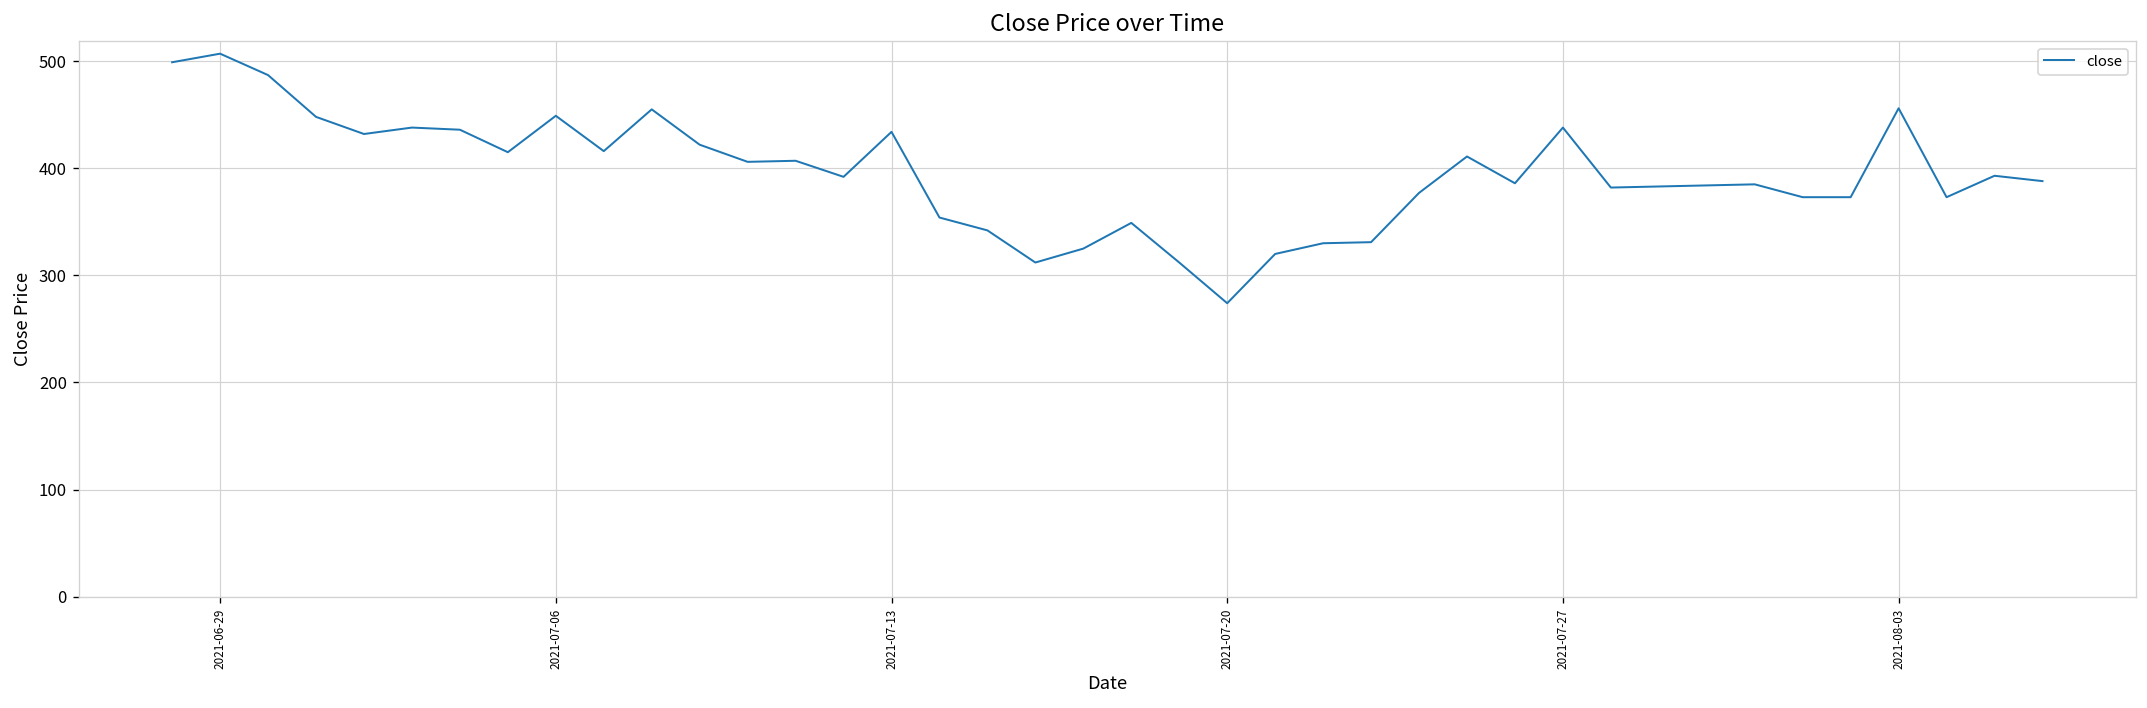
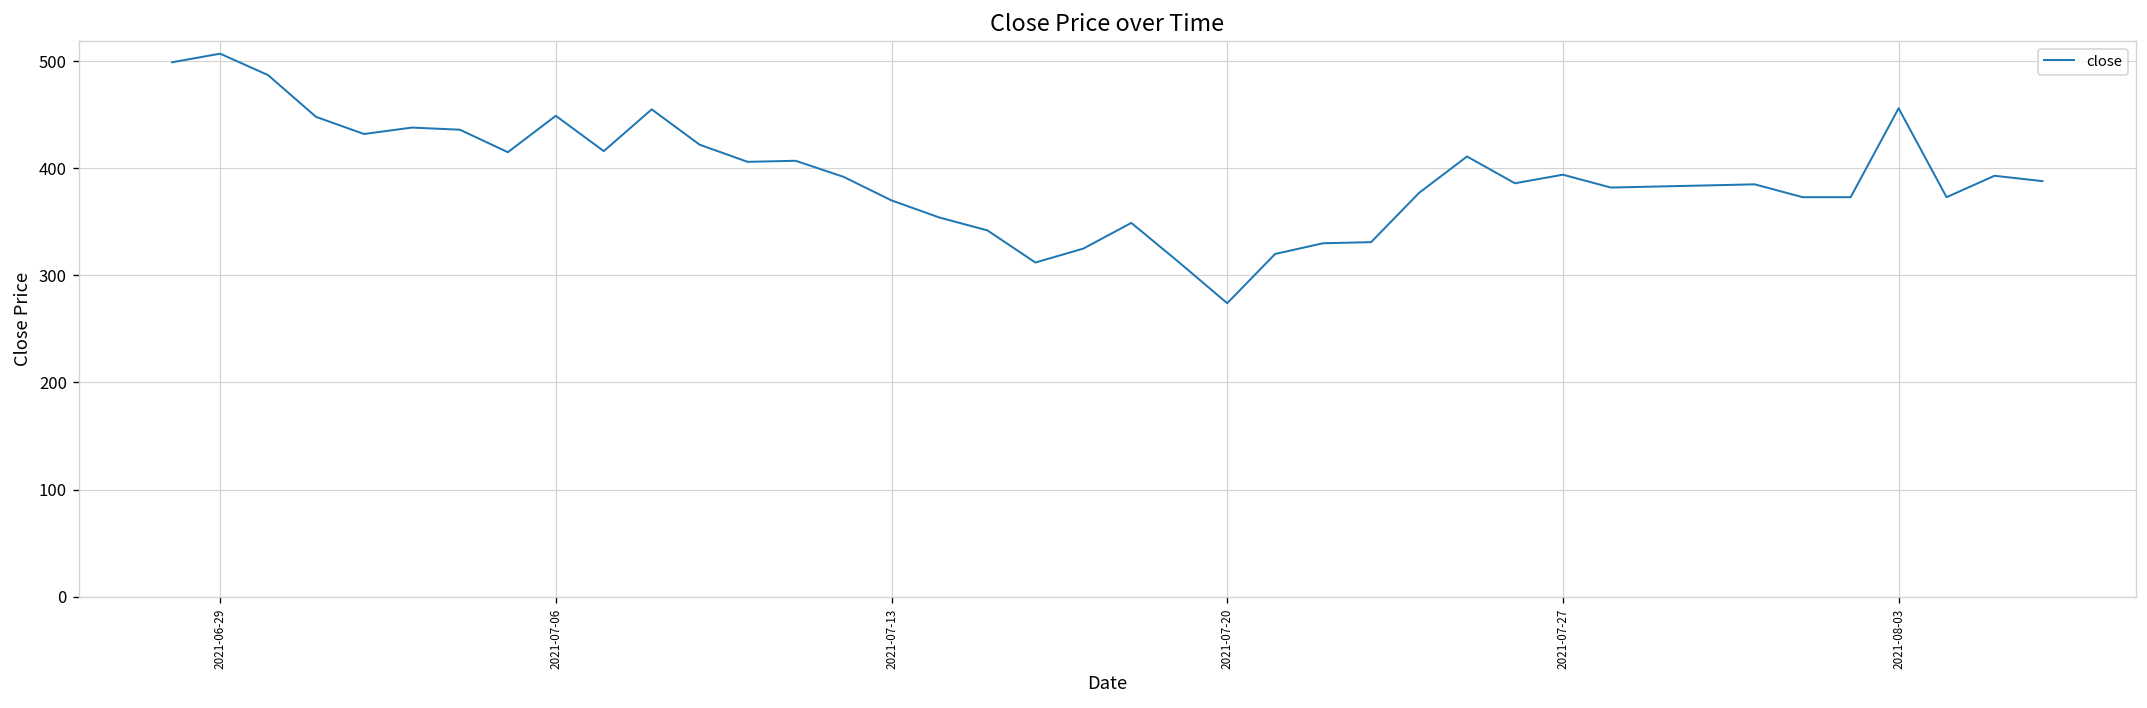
2021-07-13: 430 -> 370
2021-07-27: 440 -> 390
